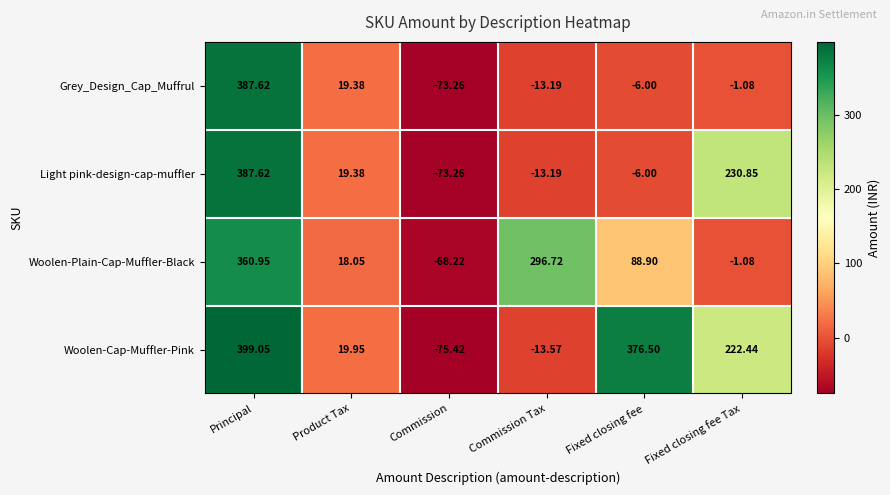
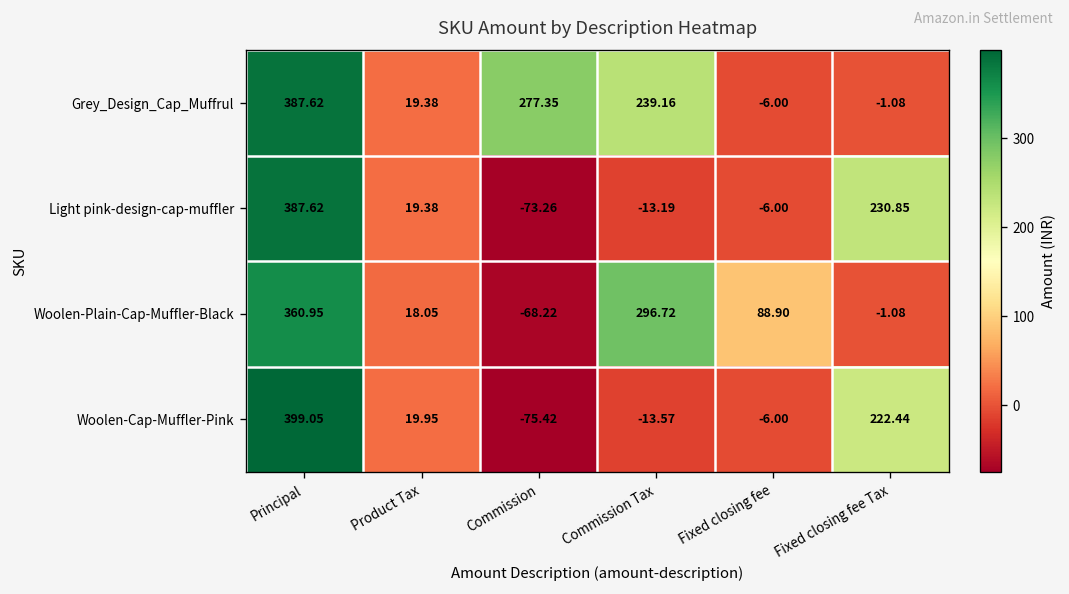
Grey_Design_Cap_Muffrul, Commission: -73.26 -> 277.35
Grey_Design_Cap_Muffrul, Commission Tax: -13.19 -> 239.16
Woolen-Cap-Muffler-Pink, Fixed closing fee: 376.50 -> -6.00
